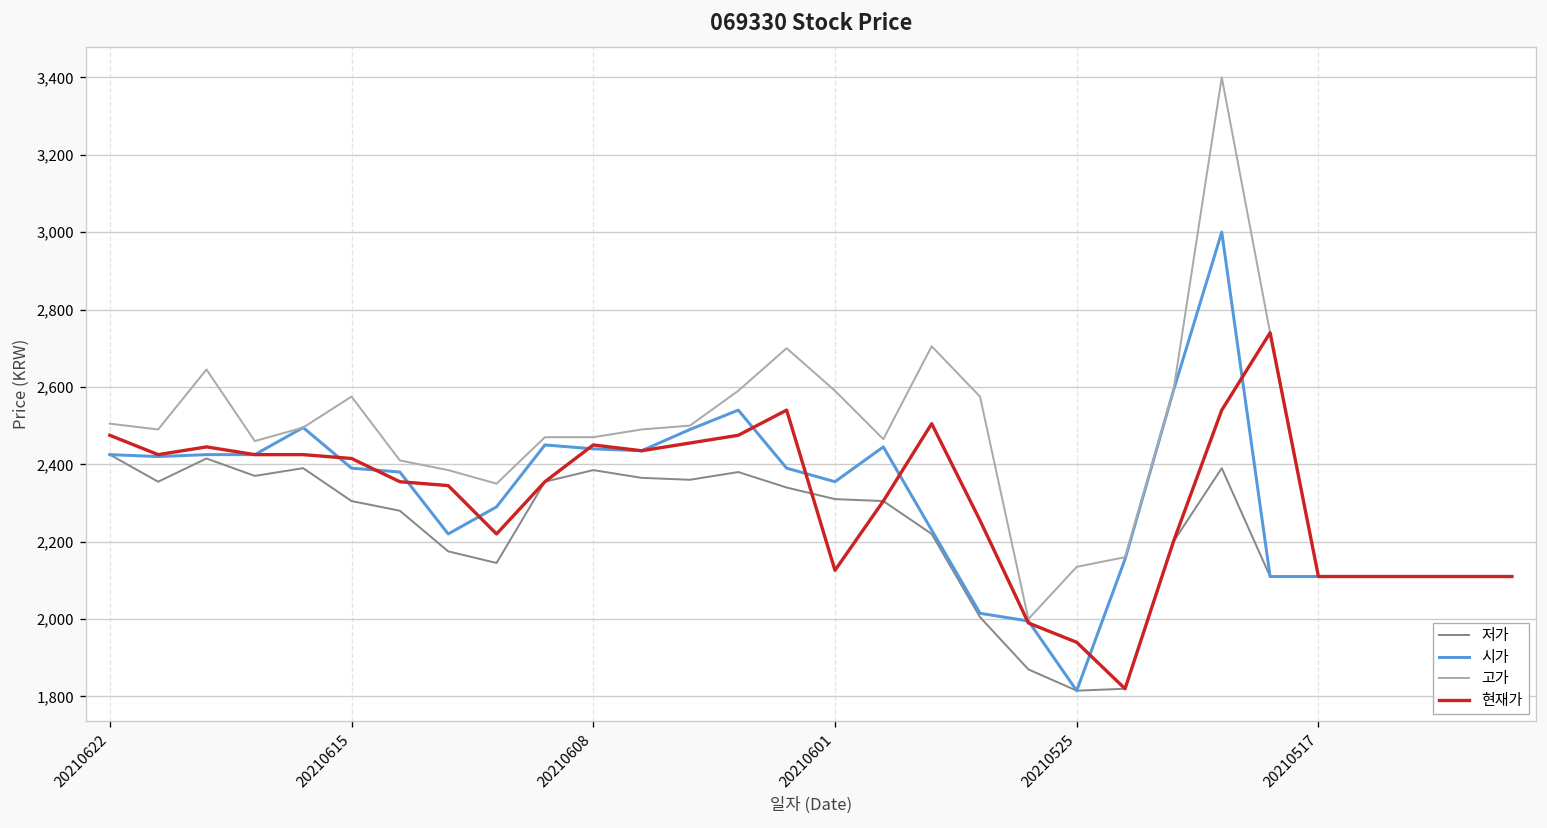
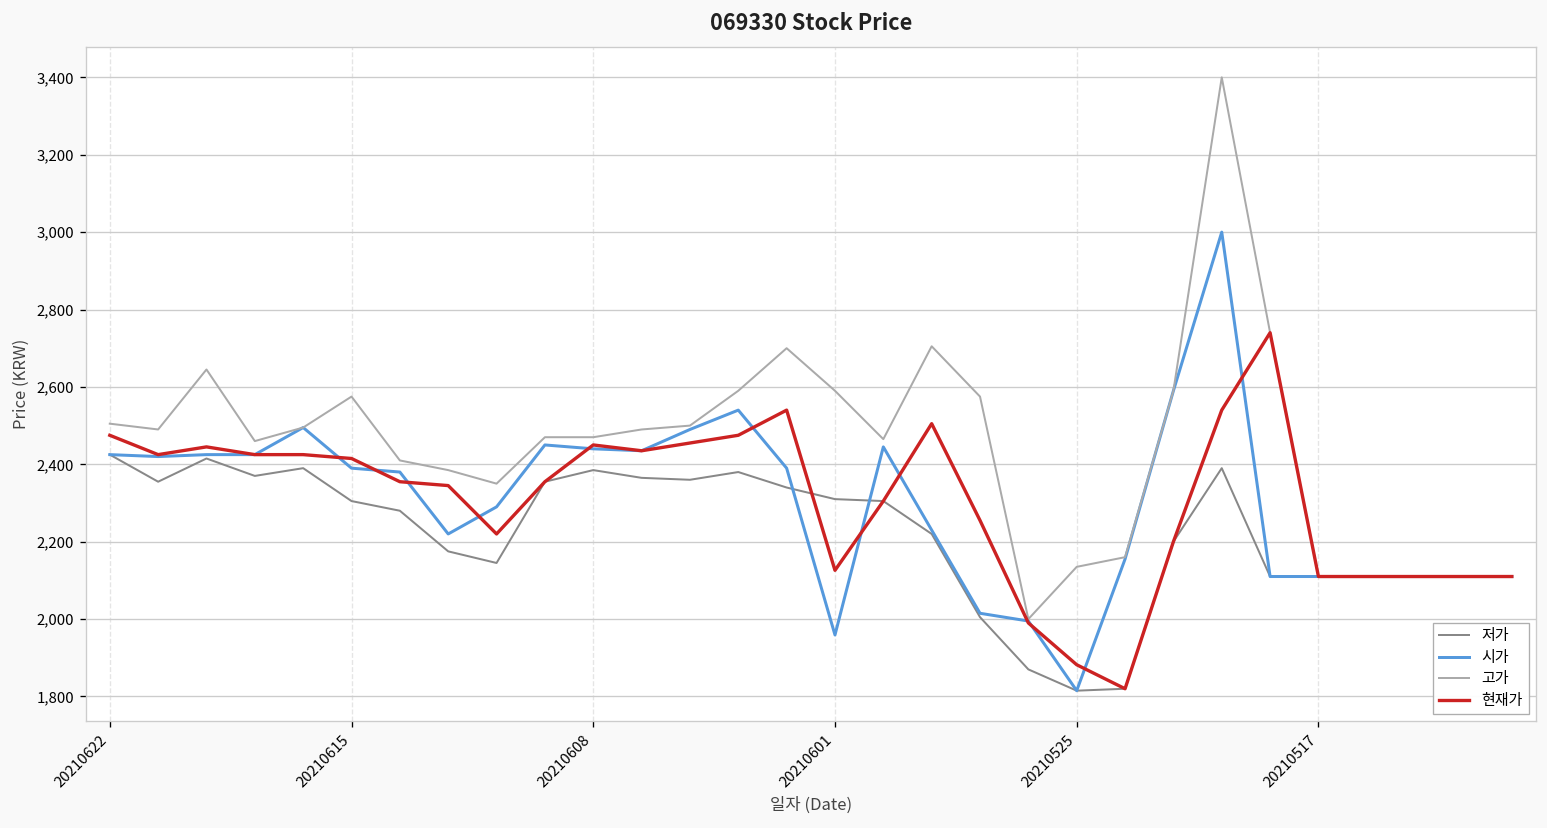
시가, 20210601: 2,360 -> 1,960
현재가, 20210525: 1,940 -> 1,880
